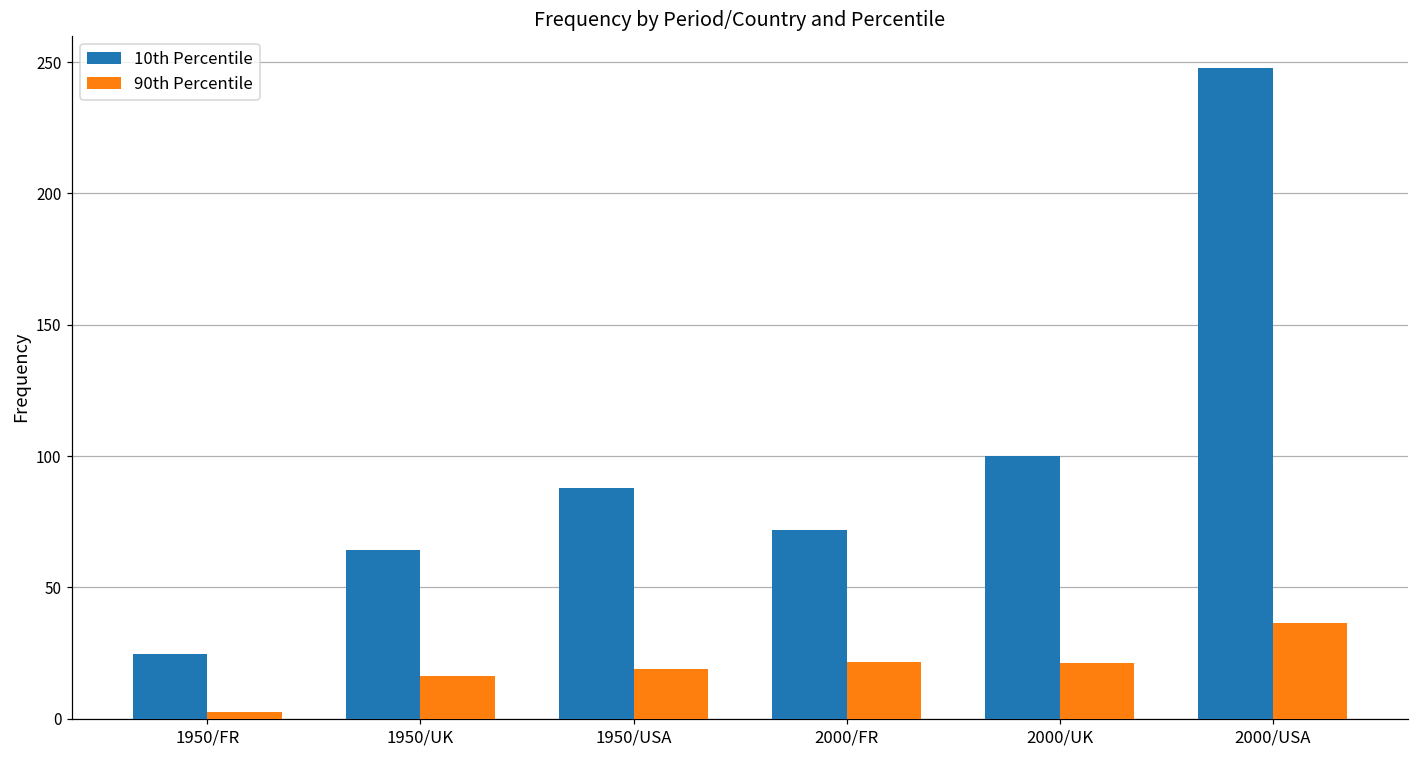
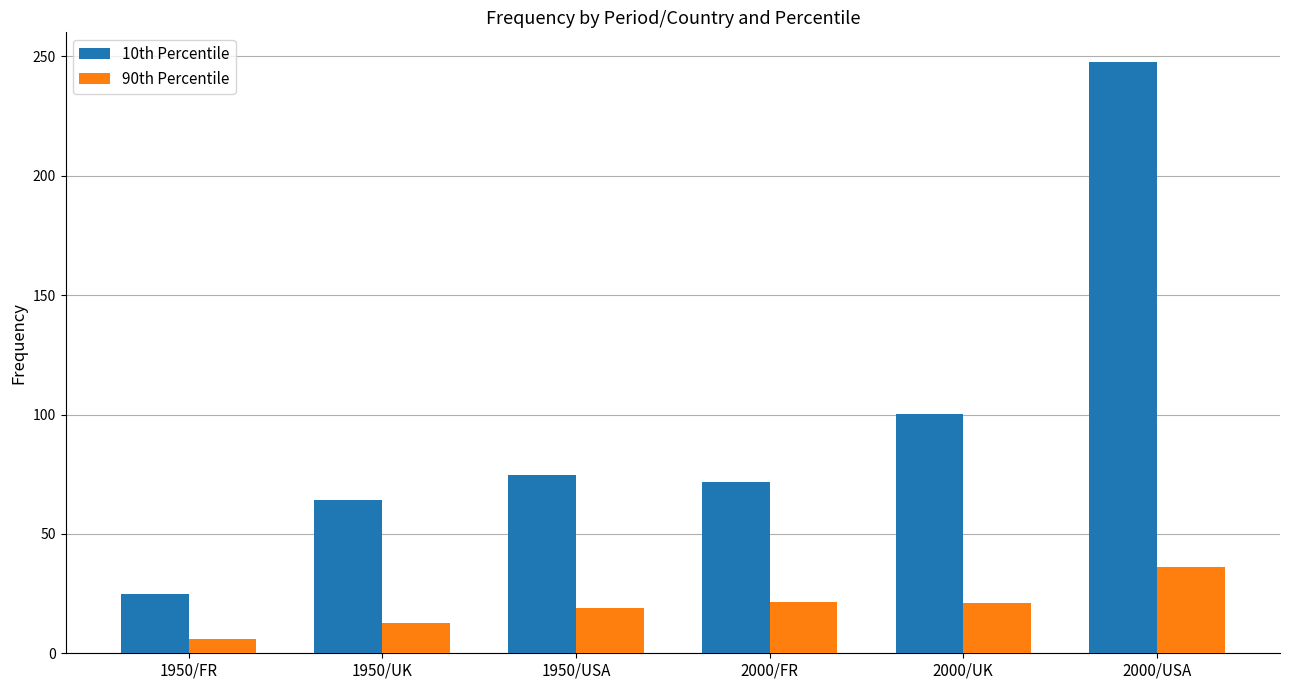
90th Percentile, 1950/FR: 2 -> 6
90th Percentile, 1950/UK: 16 -> 13
10th Percentile, 1950/USA: 88 -> 74
